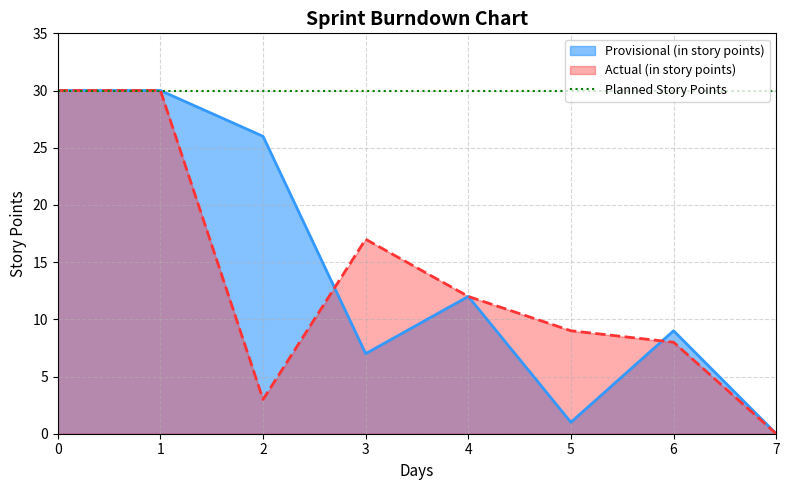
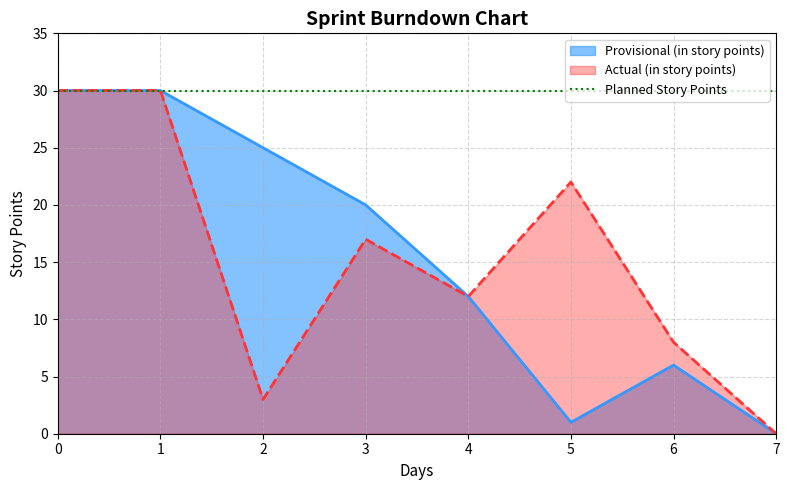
Provisional (in story points), 2: 26 -> 25
Provisional (in story points), 3: 7 -> 20
Actual (in story points), 5: 9 -> 22
Provisional (in story points), 6: 9 -> 6
